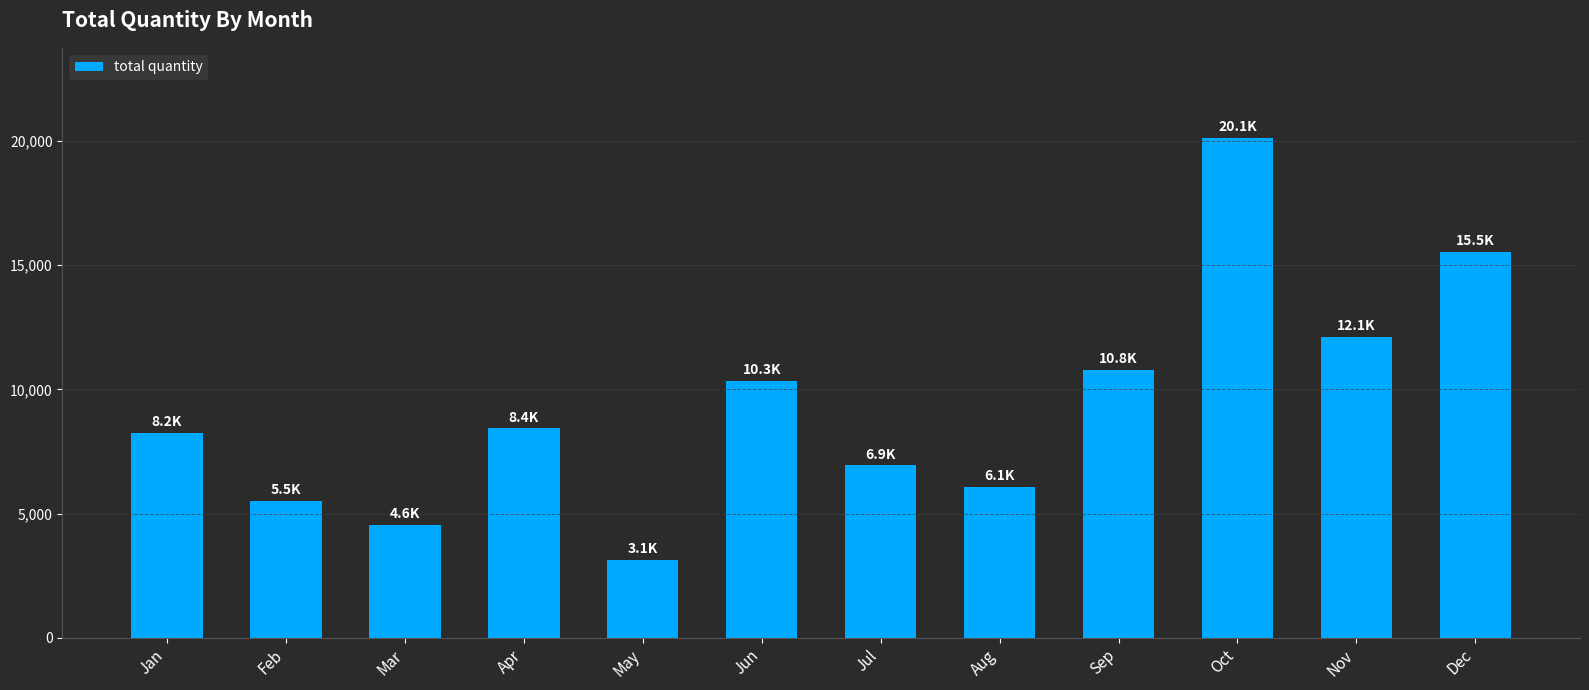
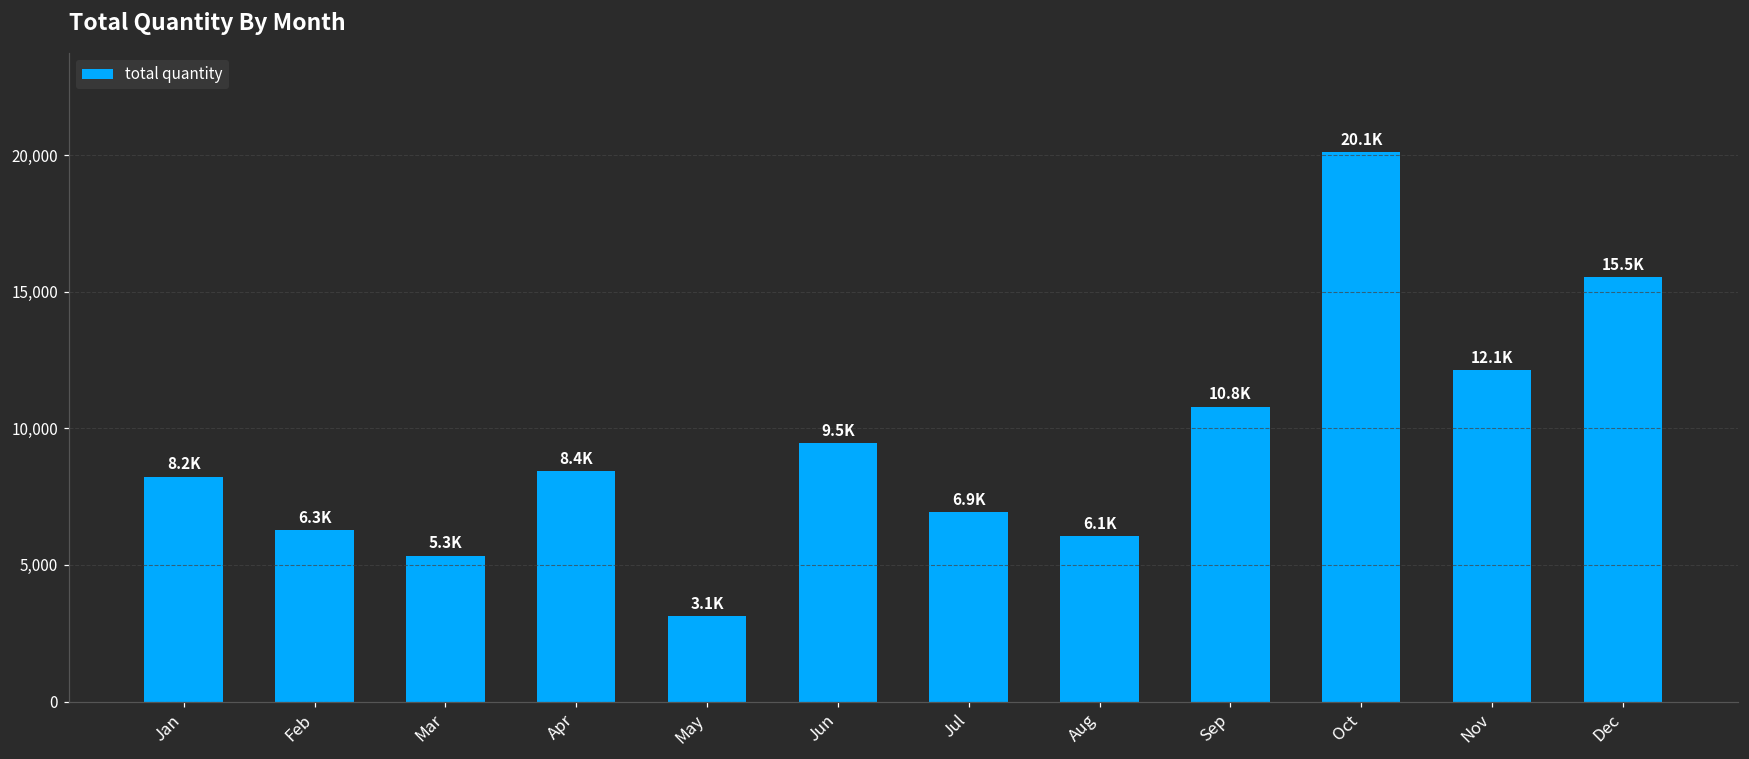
Feb: 5.5K -> 6.3K
Mar: 4.6K -> 5.3K
Jun: 10.3K -> 9.5K
